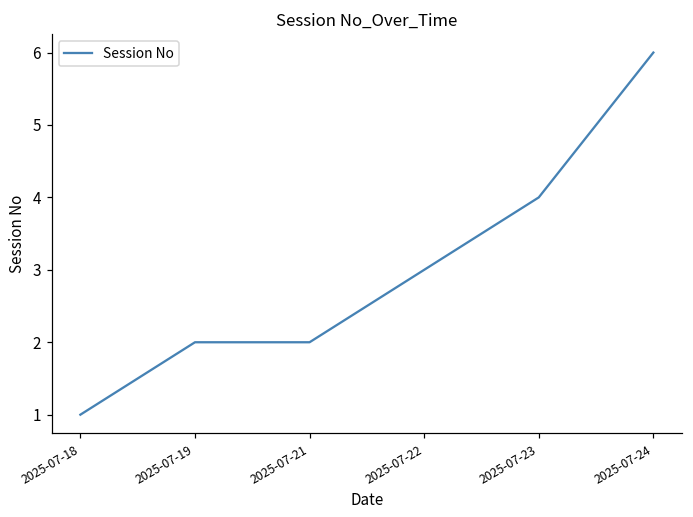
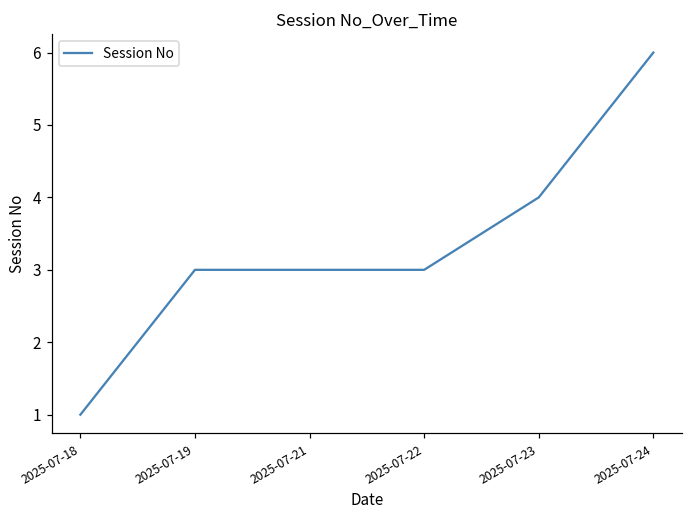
2025-07-19: 2 -> 3
2025-07-21: 2 -> 3
